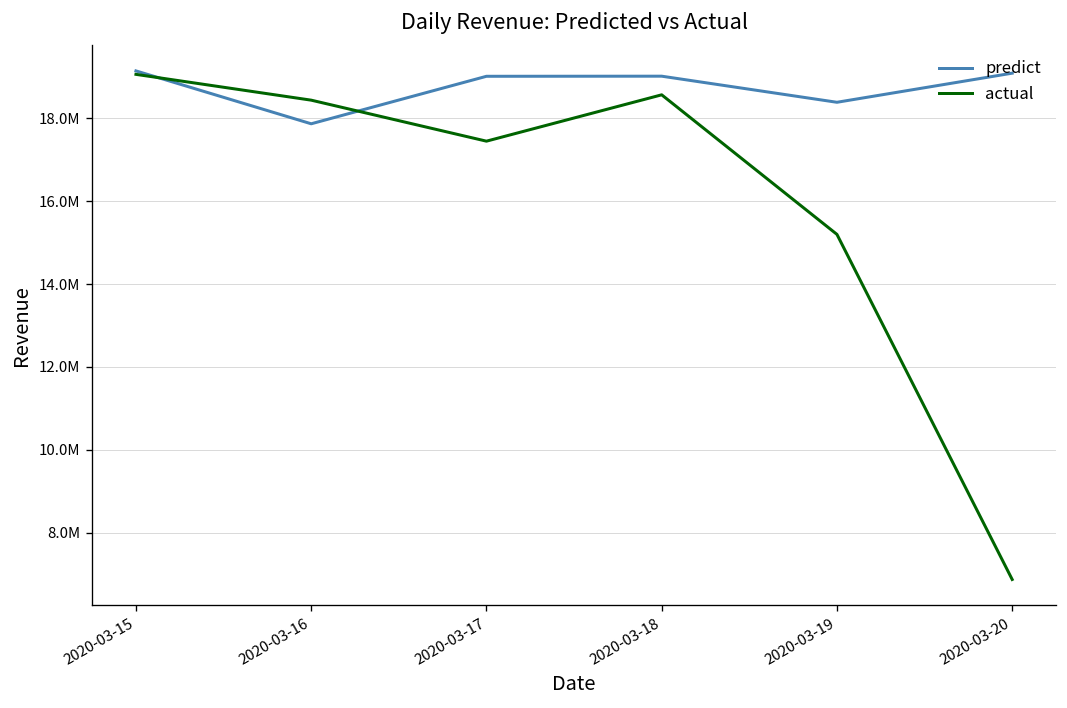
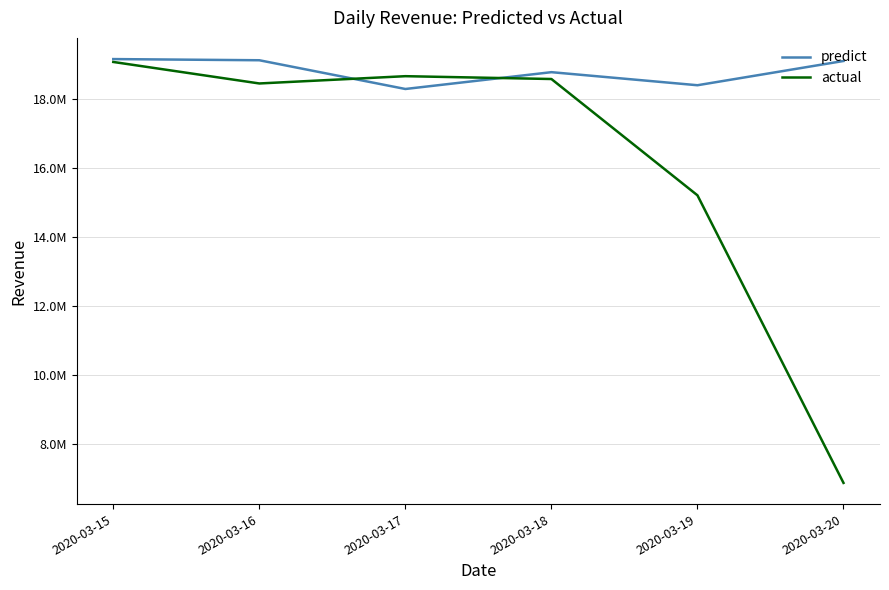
predict, 2020-03-16: 17900000 -> 19100000
predict, 2020-03-17: 19000000 -> 18300000
actual, 2020-03-17: 17500000 -> 18700000
predict, 2020-03-18: 19000000 -> 18800000
